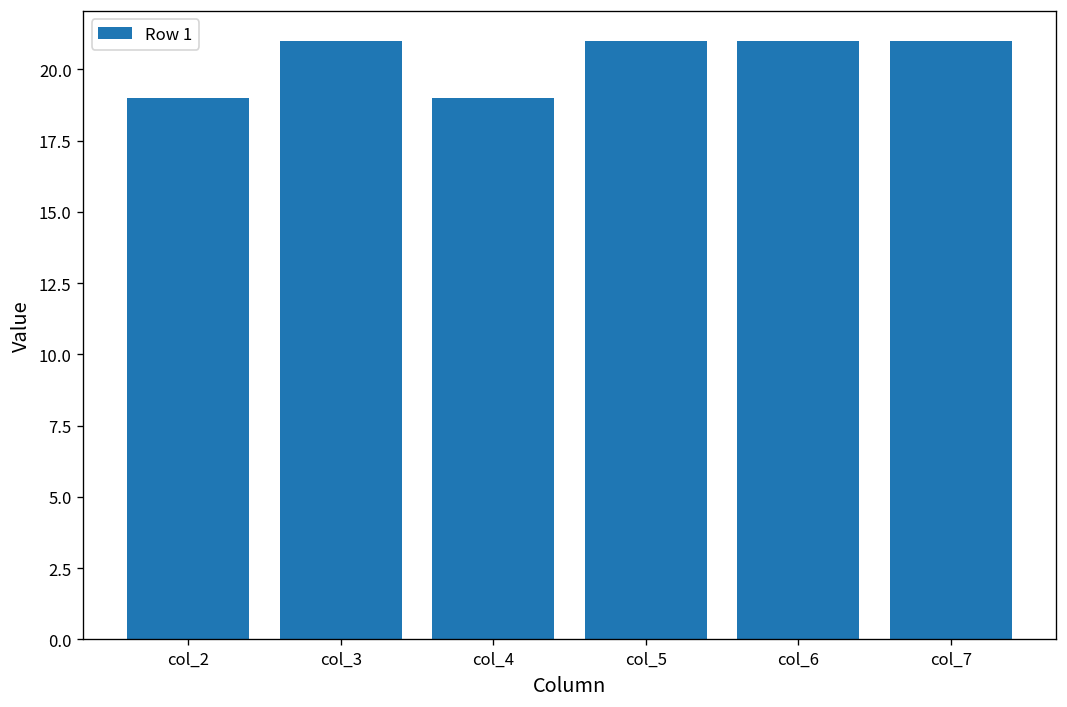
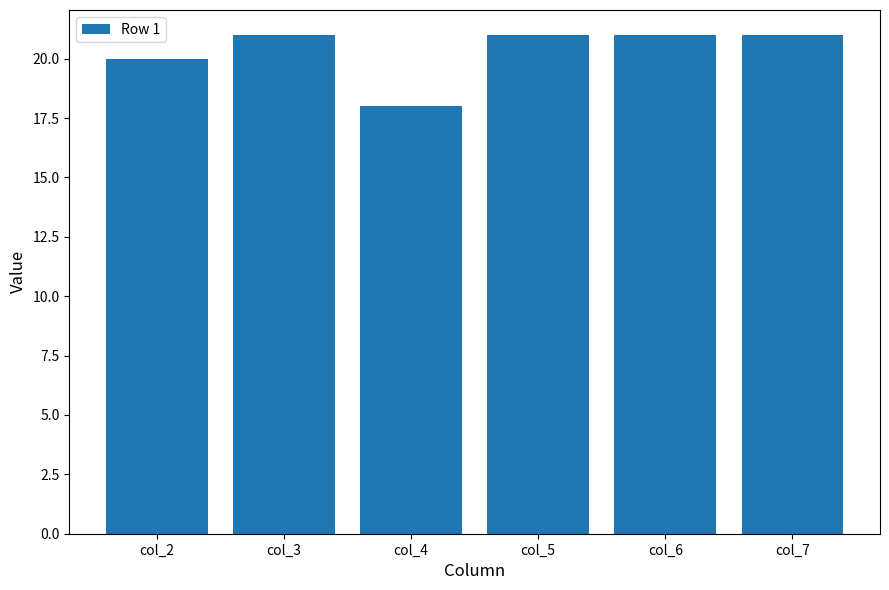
col_2: 19 -> 20
col_4: 19 -> 18
